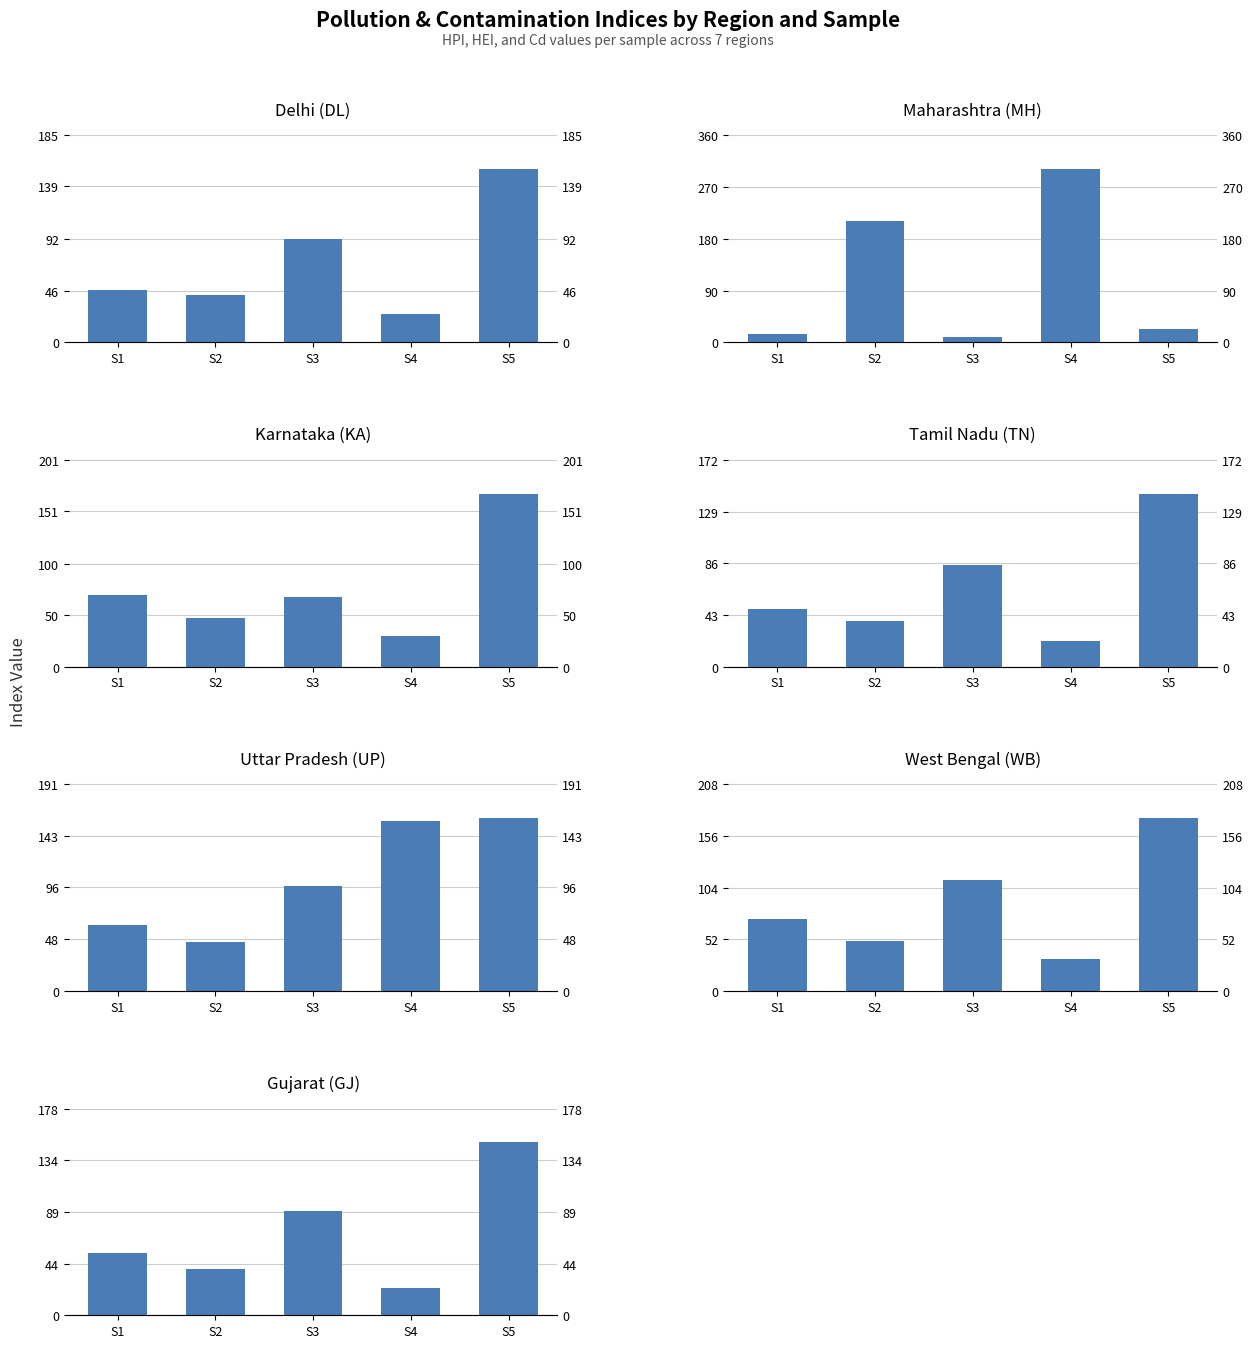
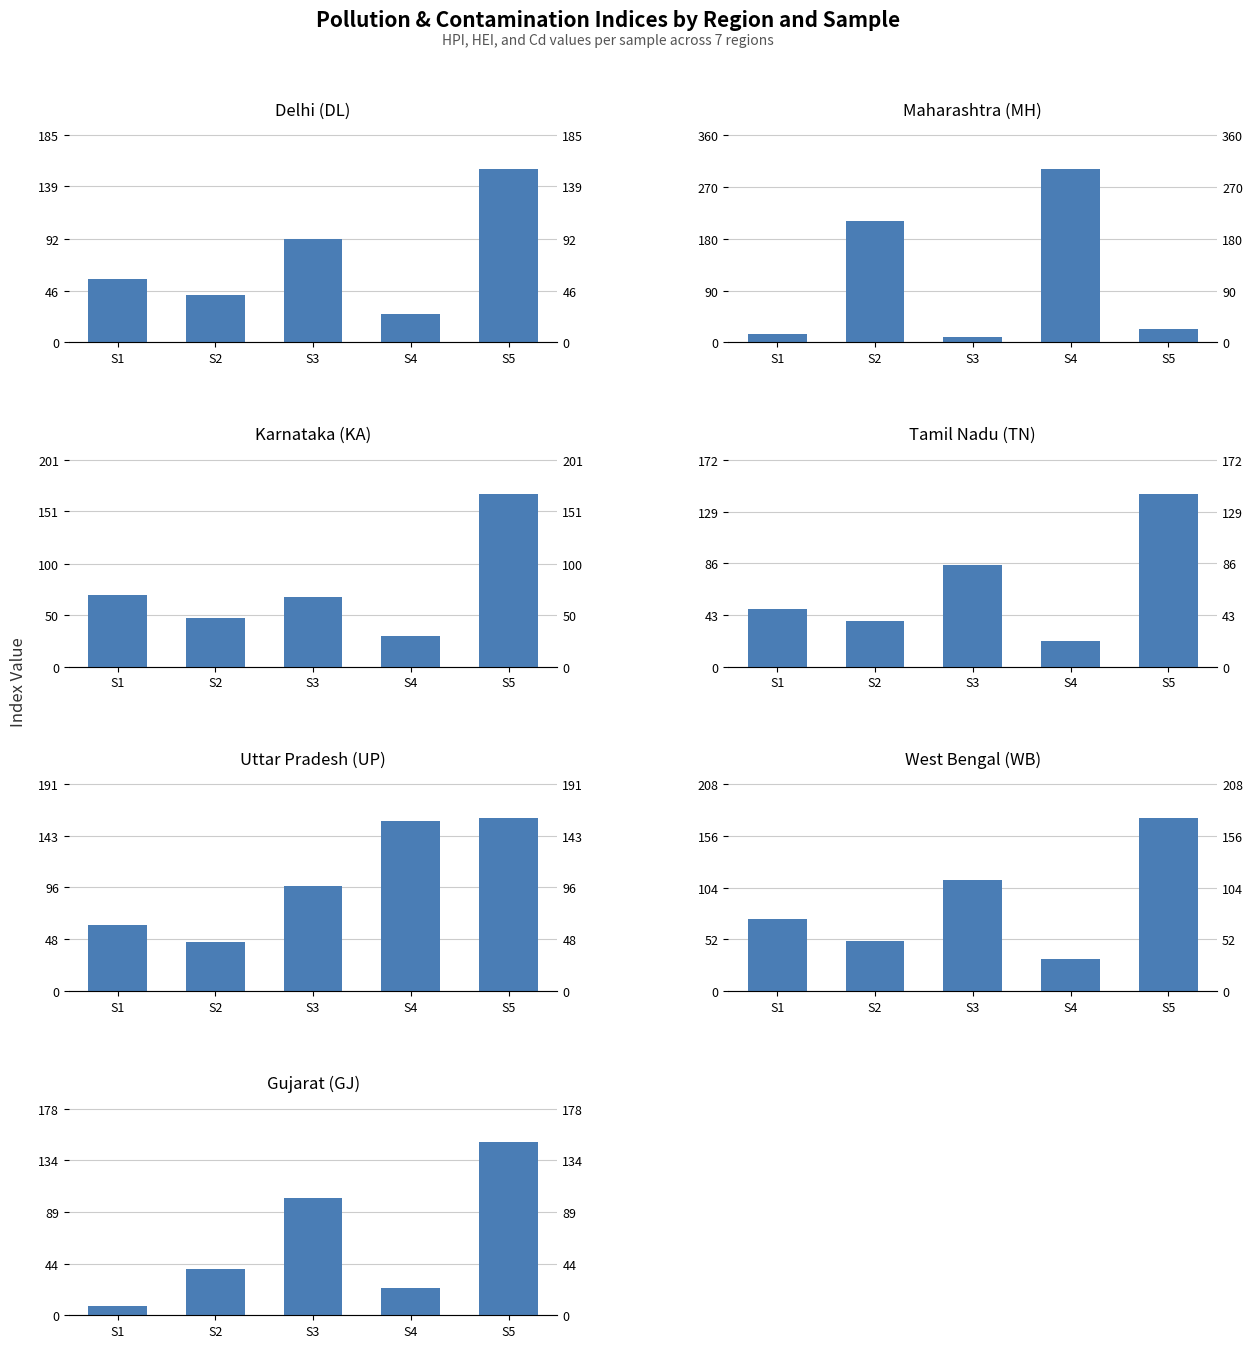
Delhi (DL), S1: 47 -> 57
Gujarat (GJ), S1: 54 -> 8
Gujarat (GJ), S3: 90 -> 101
